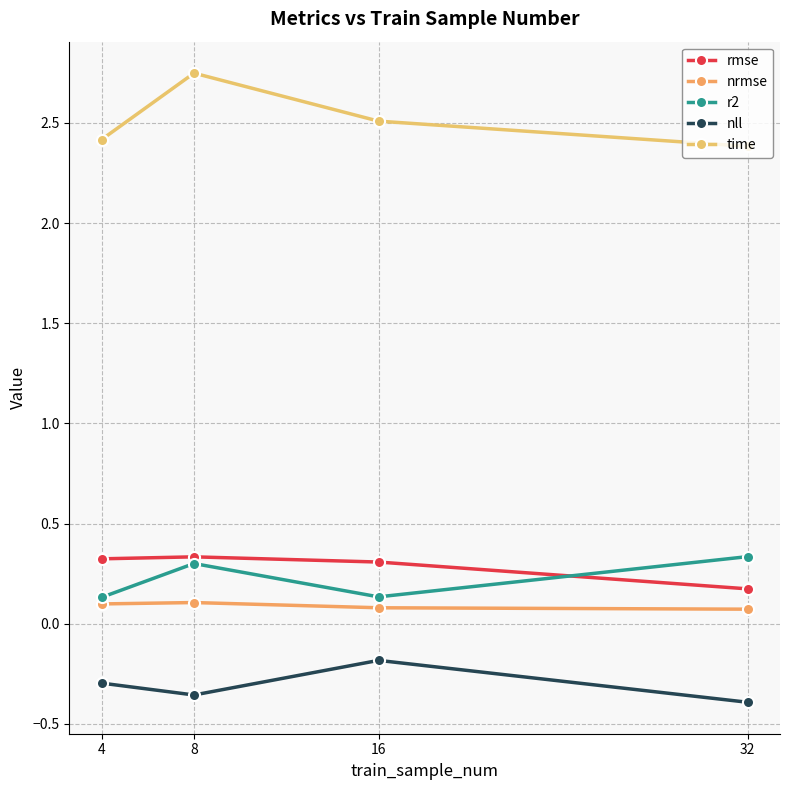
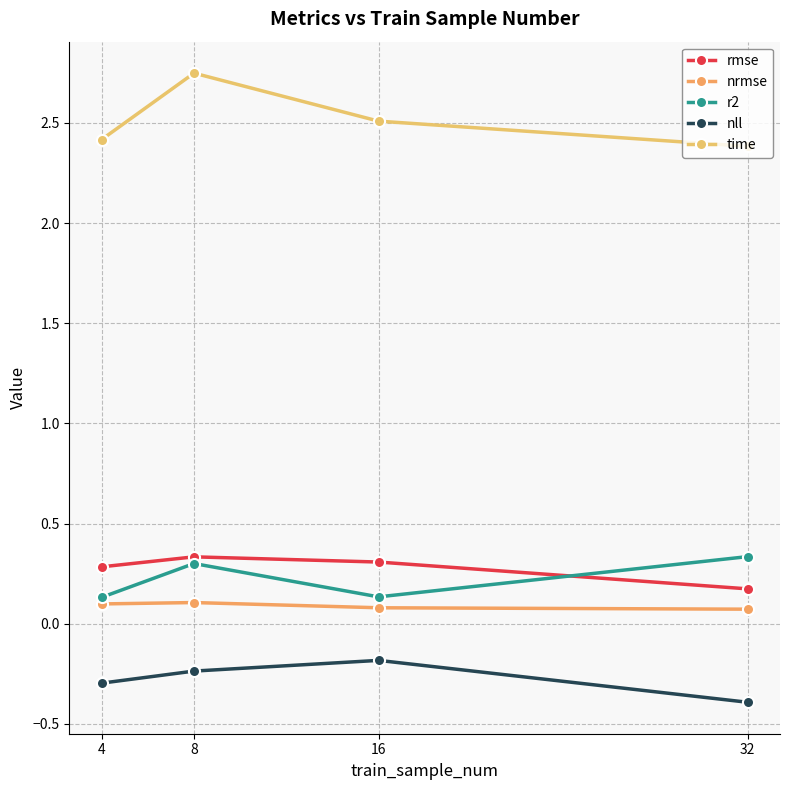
rmse, 4: 0.32 -> 0.28
nll, 8: -0.36 -> -0.24
